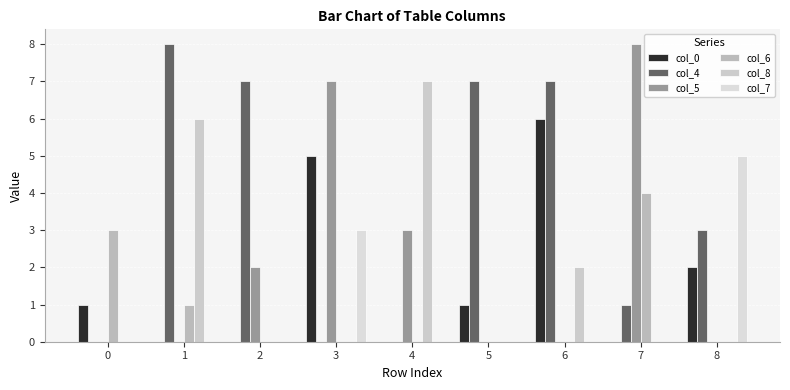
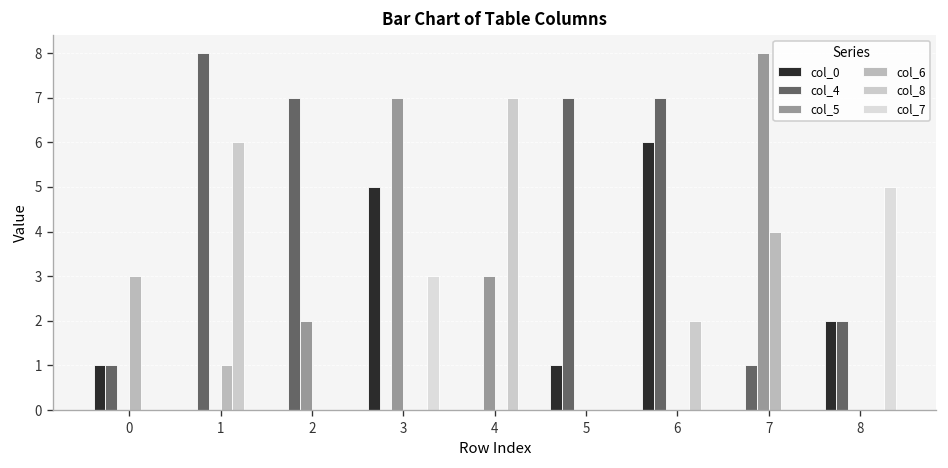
col_4, 0: 0 -> 1
col_4, 8: 3 -> 2
